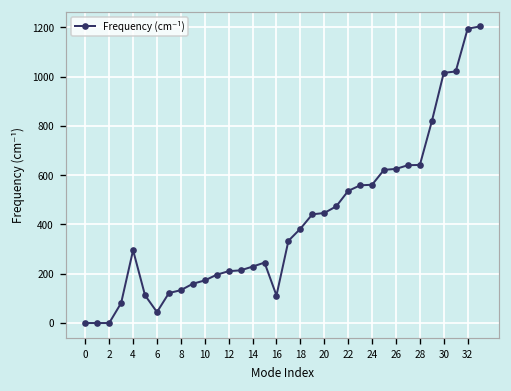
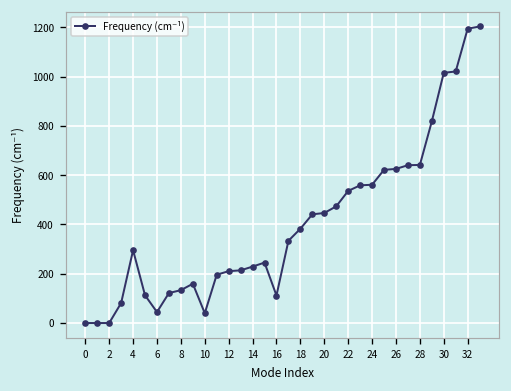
10: 170 -> 40
